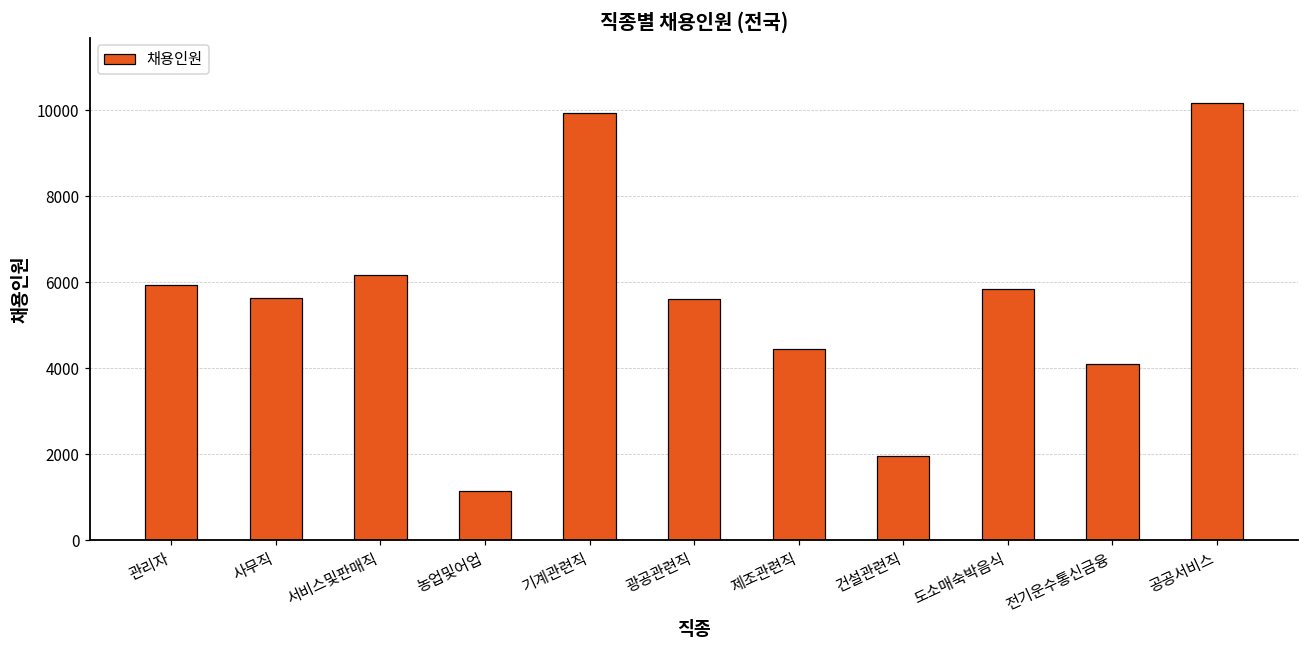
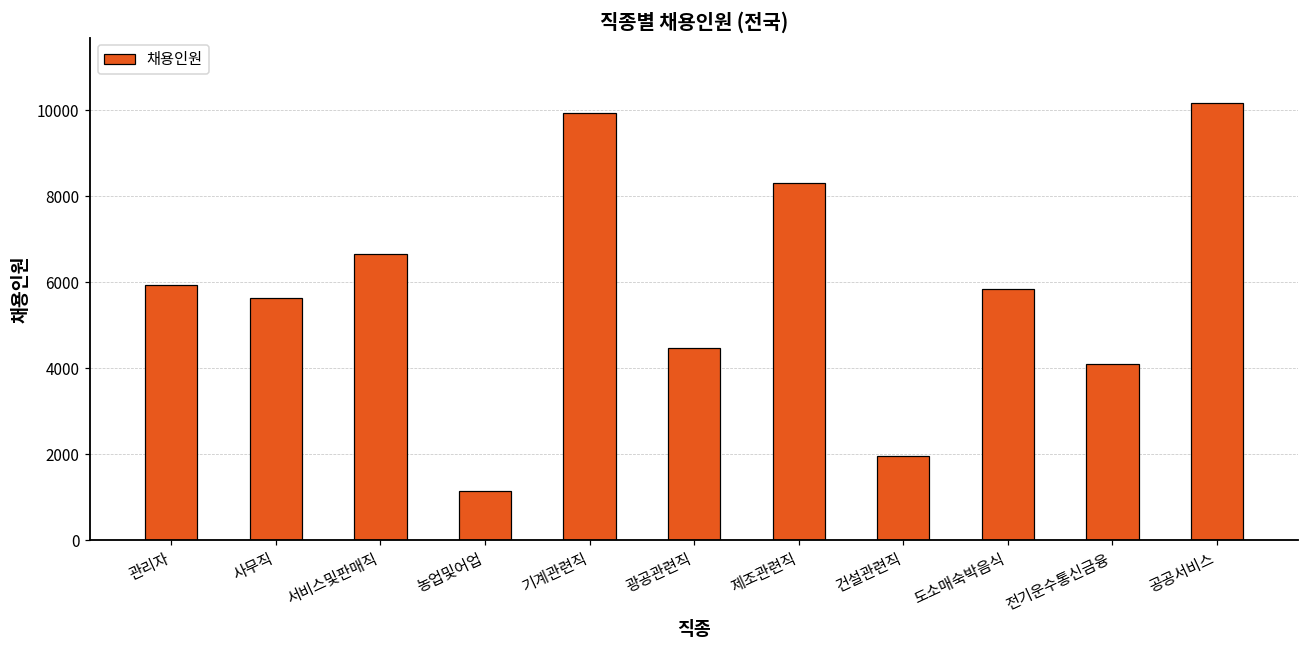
서비스및판매직: 6200 -> 6700
광공관련직: 5600 -> 4500
제조관련직: 4400 -> 8300
